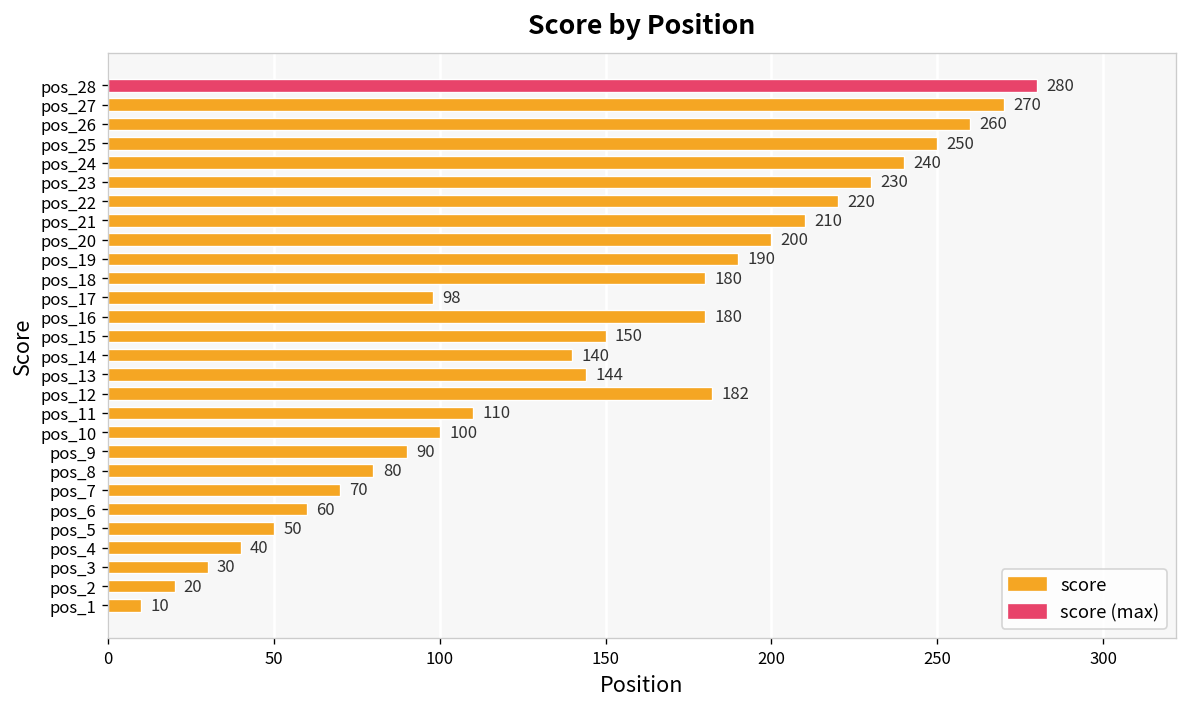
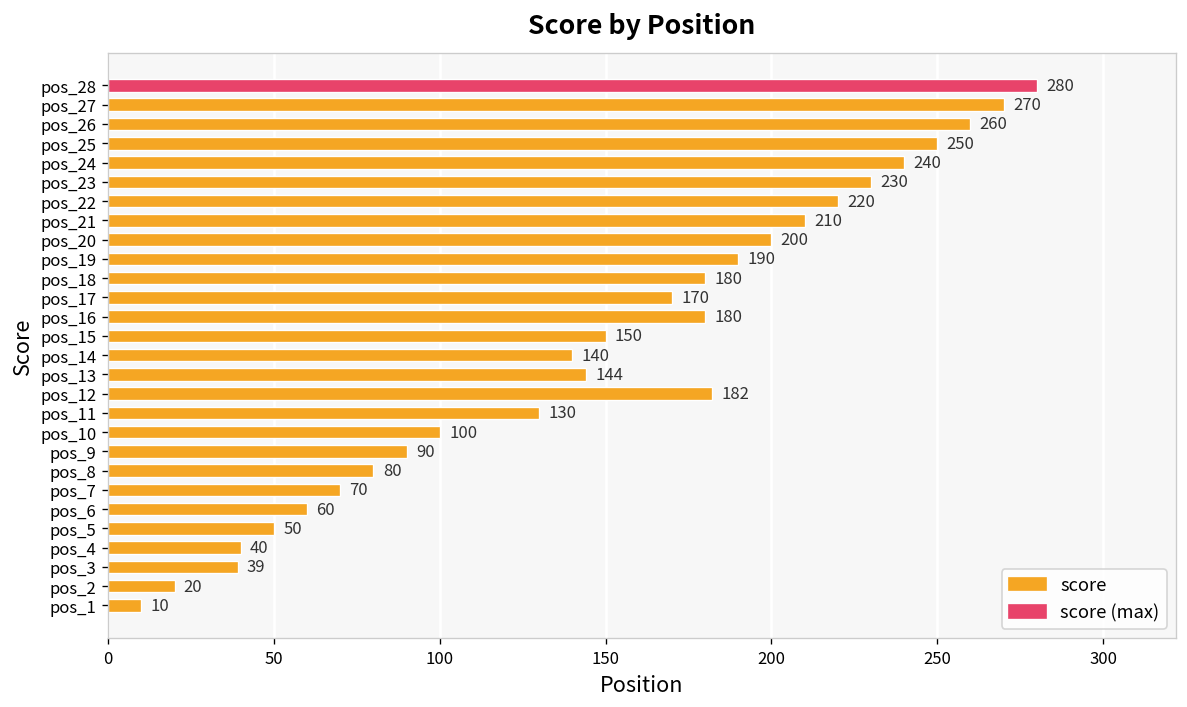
pos_17: 98 -> 170
pos_11: 110 -> 130
pos_3: 30 -> 39
